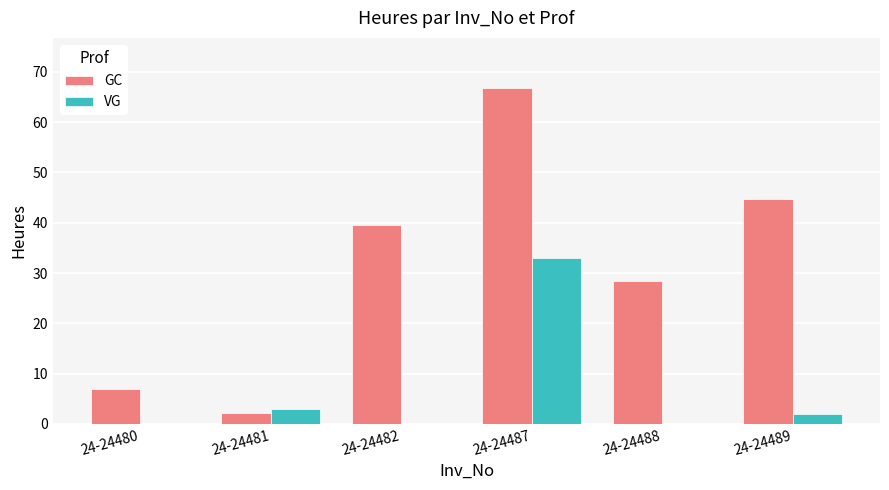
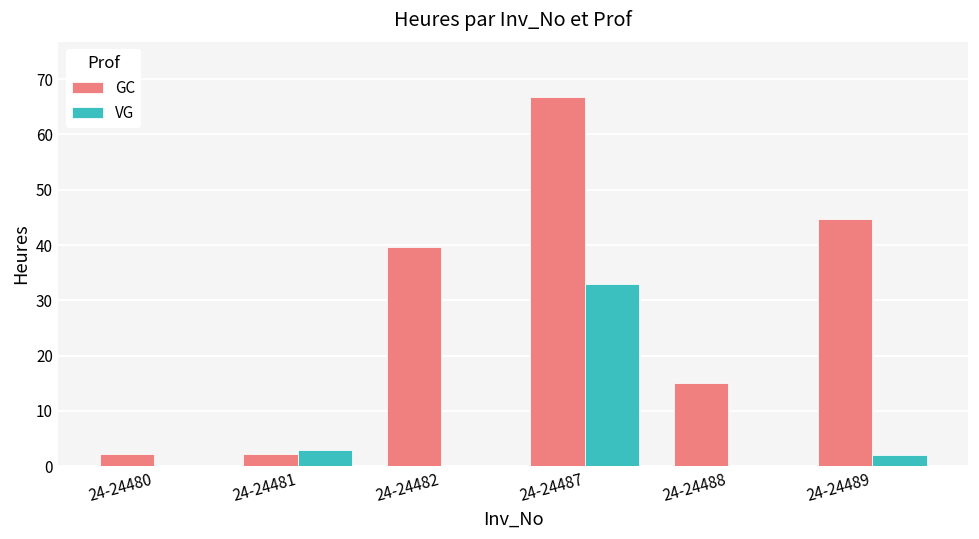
GC, 24-24480: 7 -> 2
GC, 24-24488: 29 -> 15
